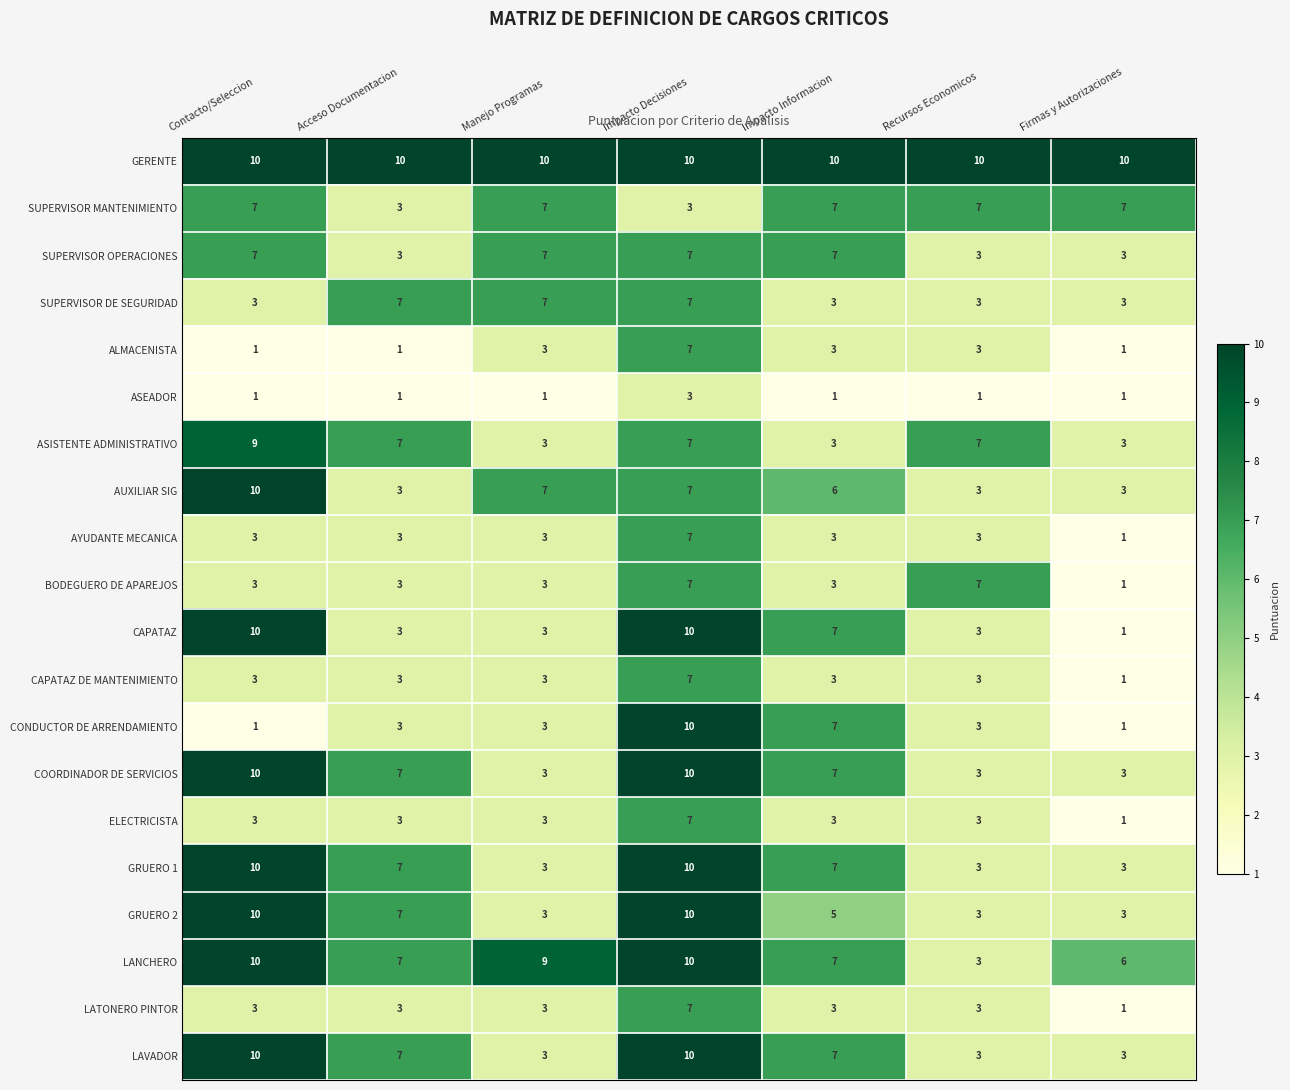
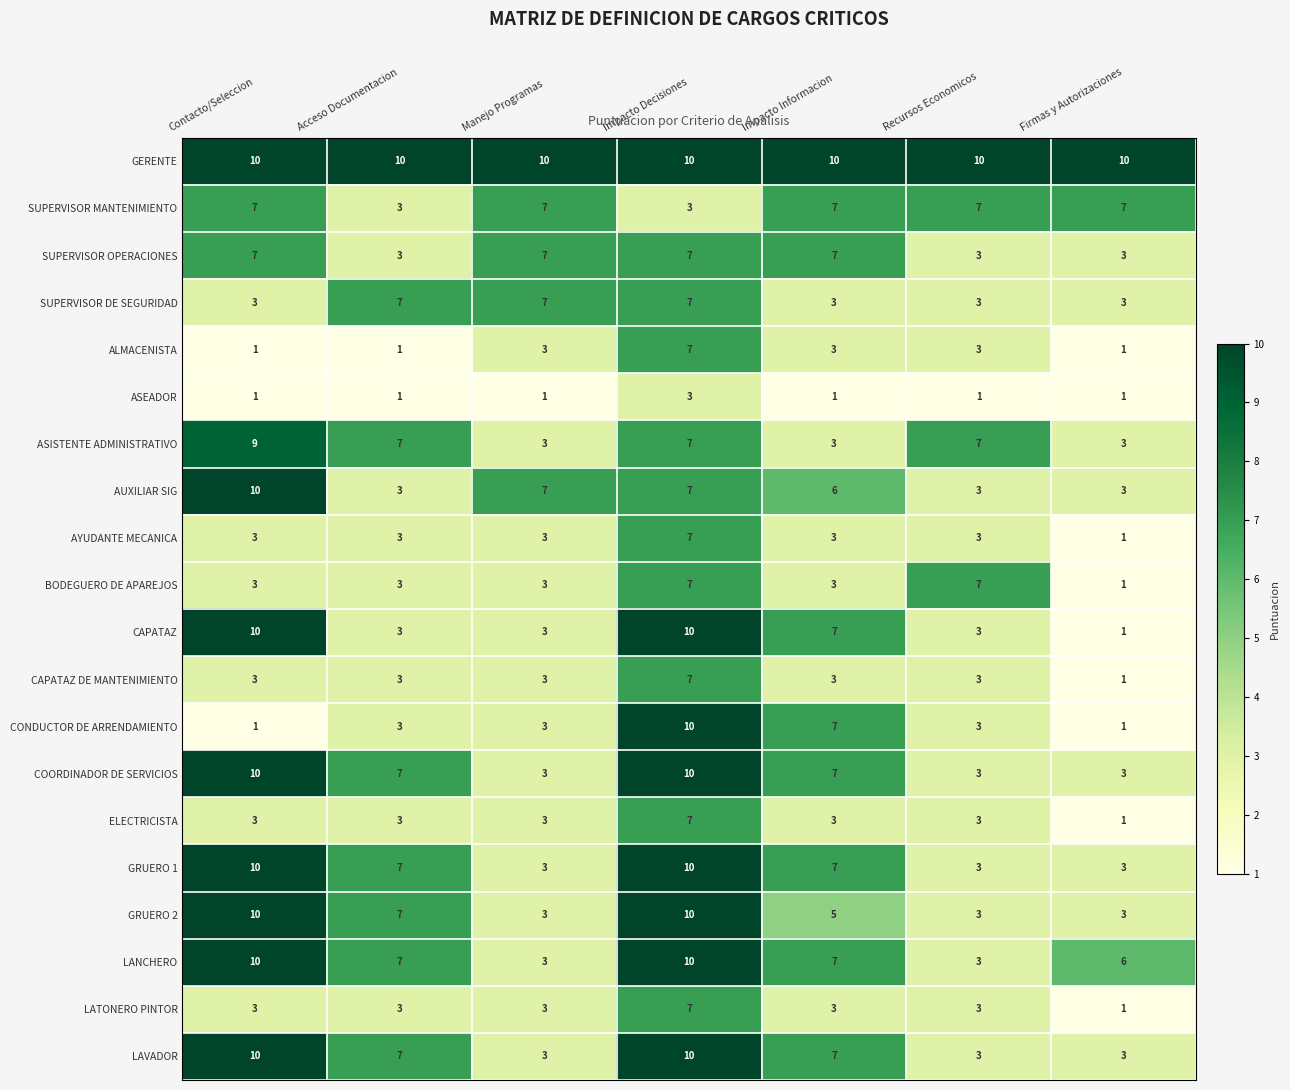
LANCHERO, Manejo Programas: 9 -> 3
